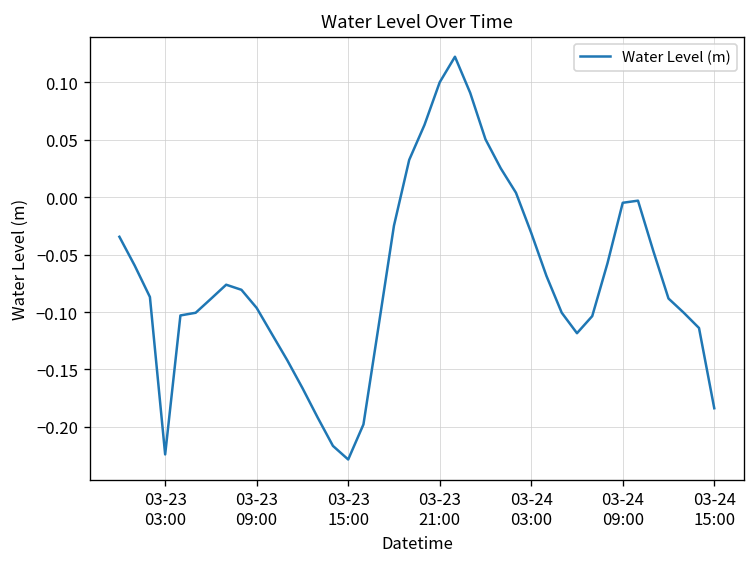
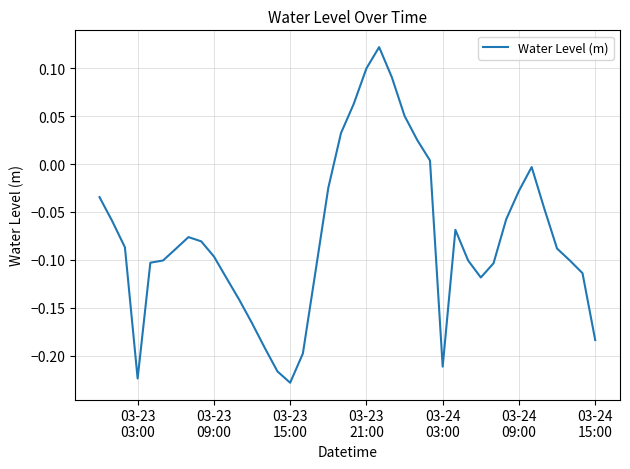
03-24 03:00: -0.03 -> -0.21
03-24 09:00: 0.00 -> -0.03
